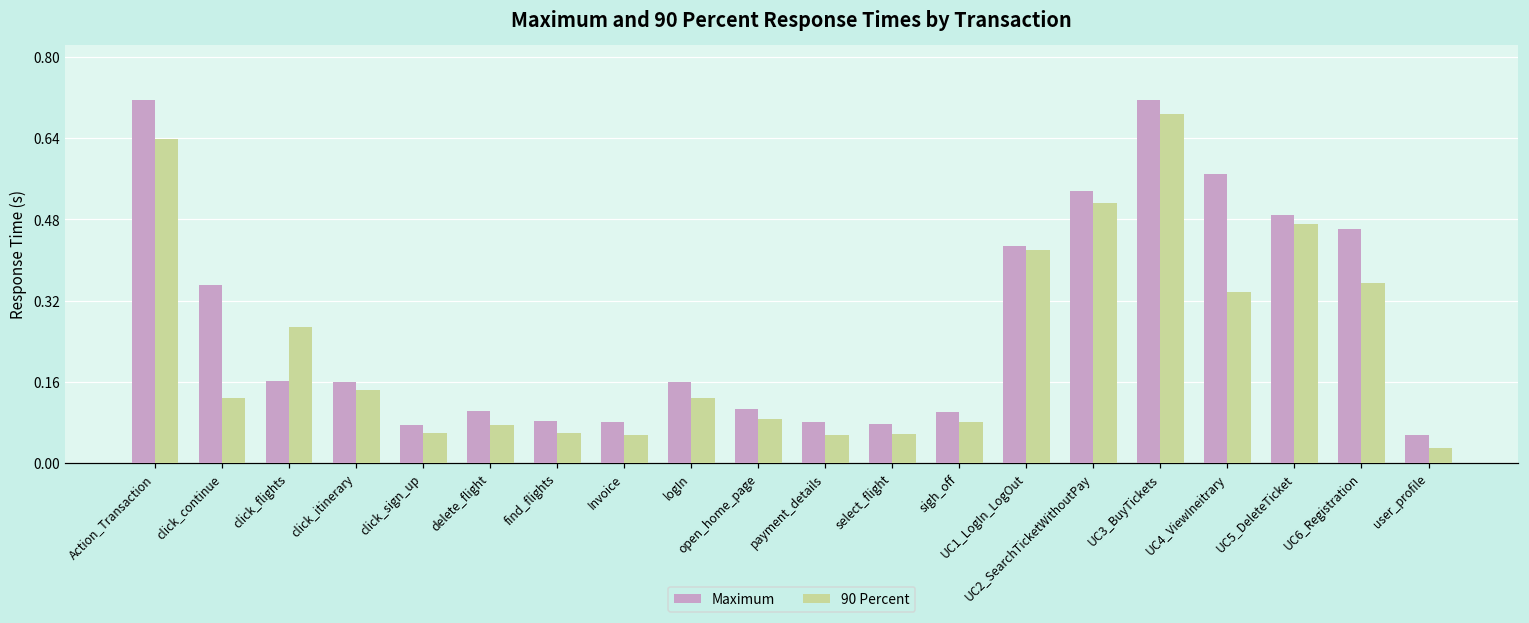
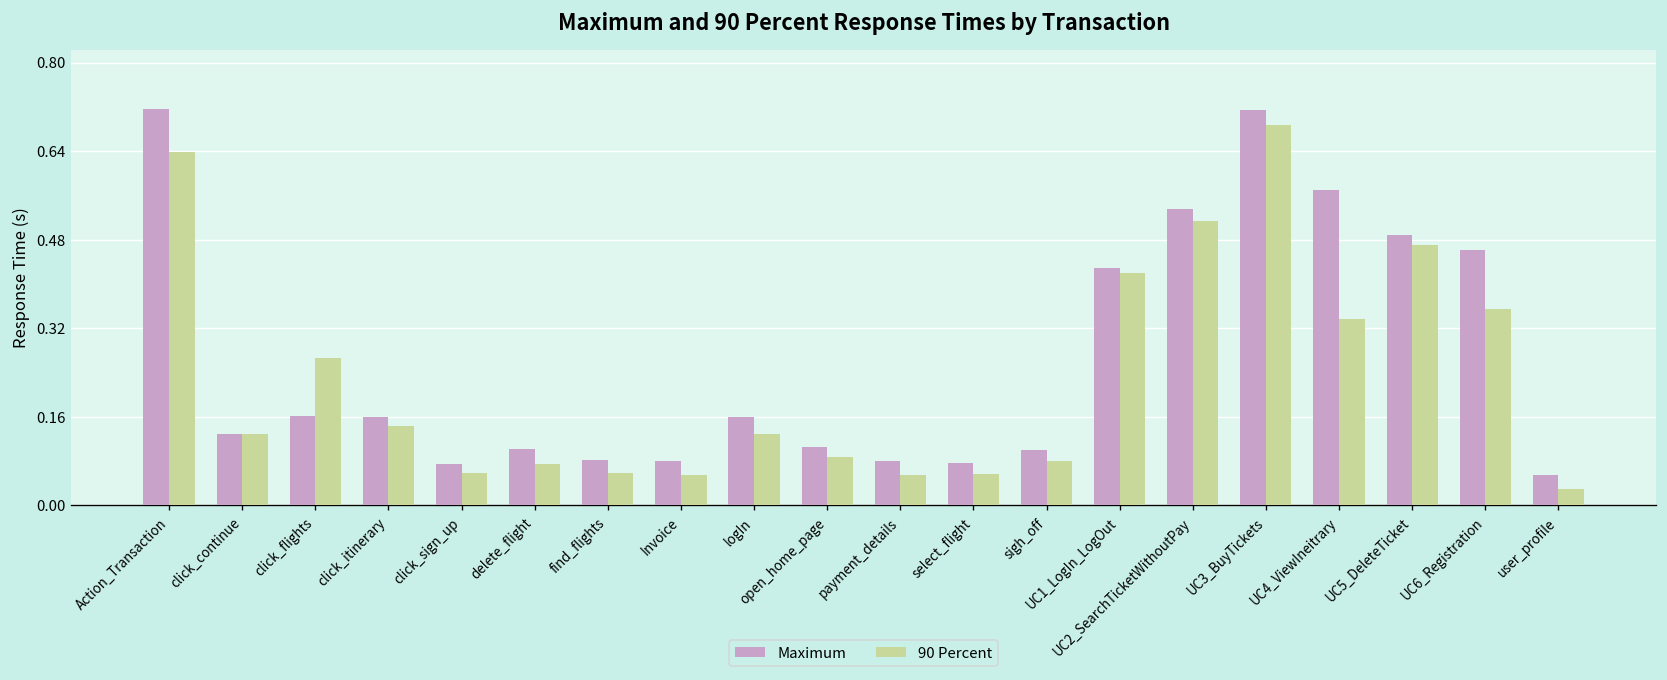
Maximum, click_continue: 0.35 -> 0.13
